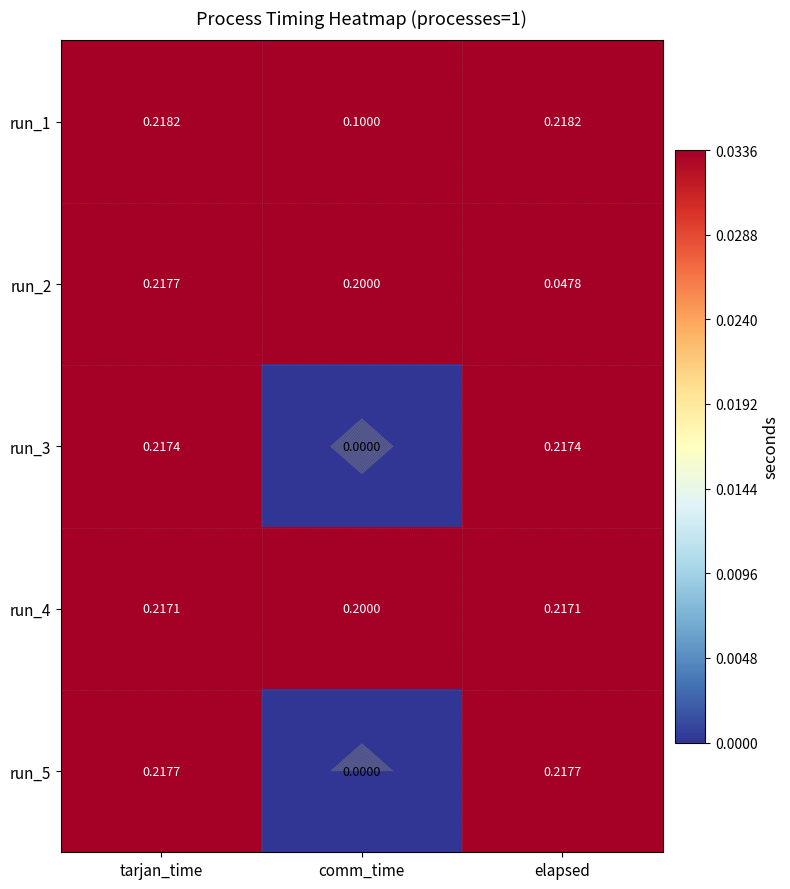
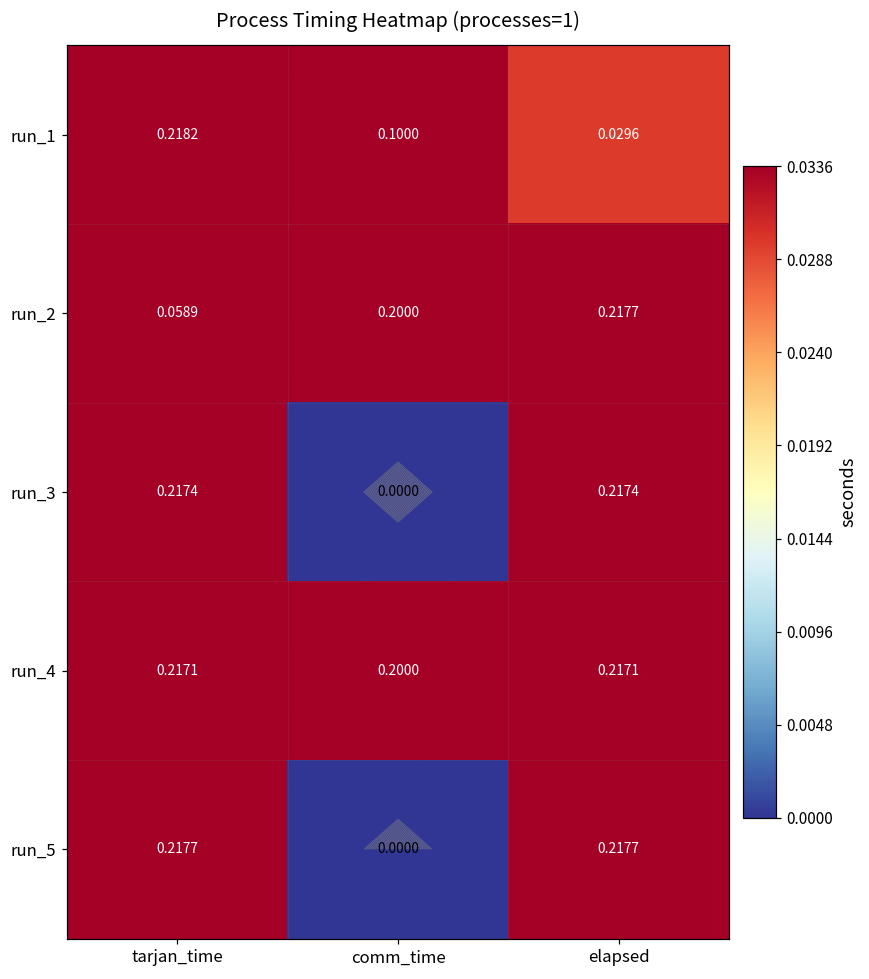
run_1, elapsed: 0.2182 -> 0.0296
run_2, tarjan_time: 0.2177 -> 0.0589
run_2, elapsed: 0.0478 -> 0.2177
